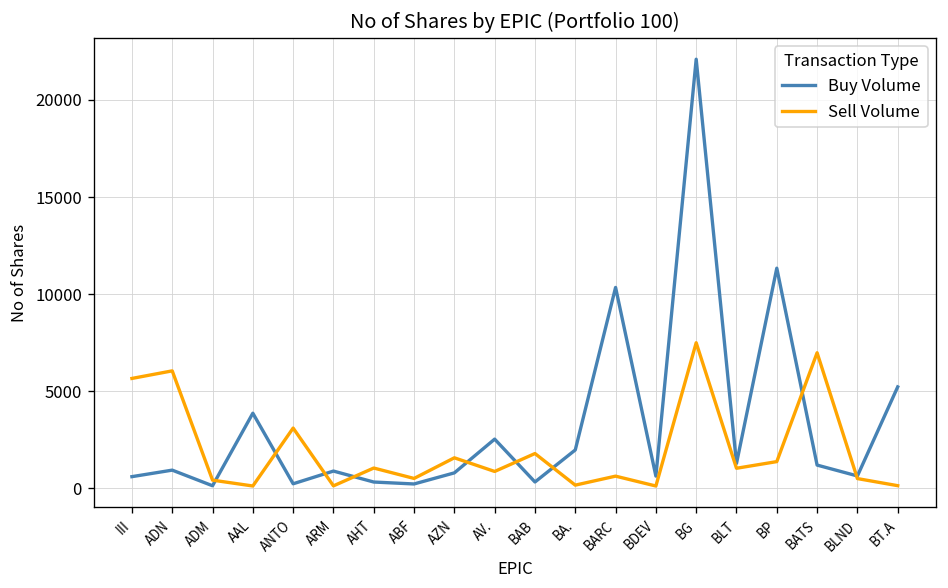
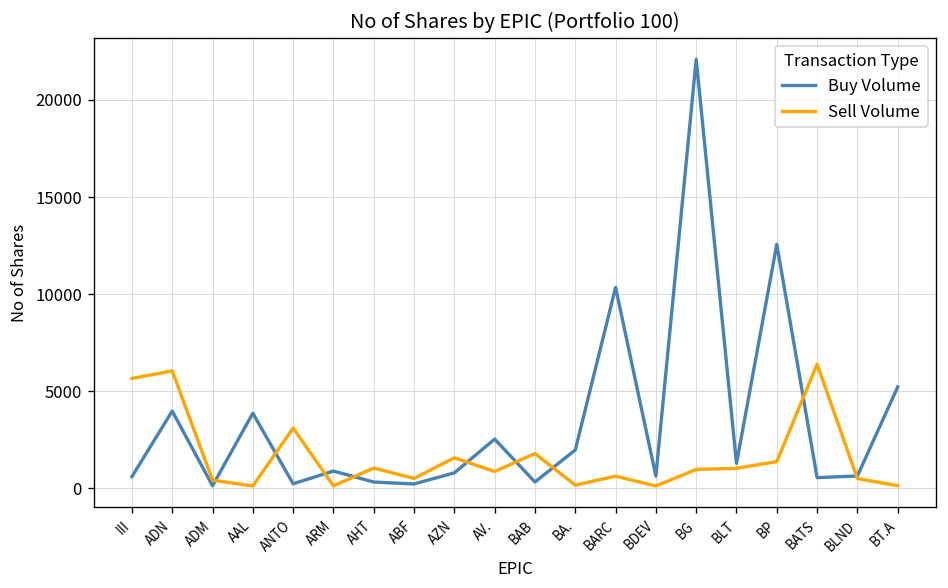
Buy Volume, ADN: 900 -> 4000
Sell Volume, BG: 7500 -> 1000
Buy Volume, BP: 11300 -> 12600
Buy Volume, BATS: 1200 -> 500
Sell Volume, BATS: 7000 -> 6400
